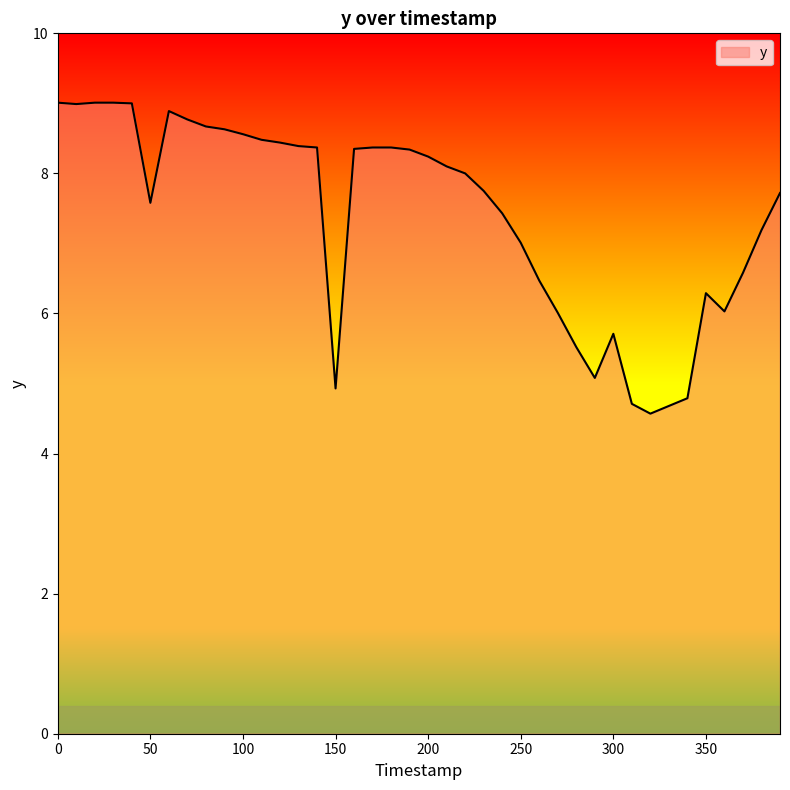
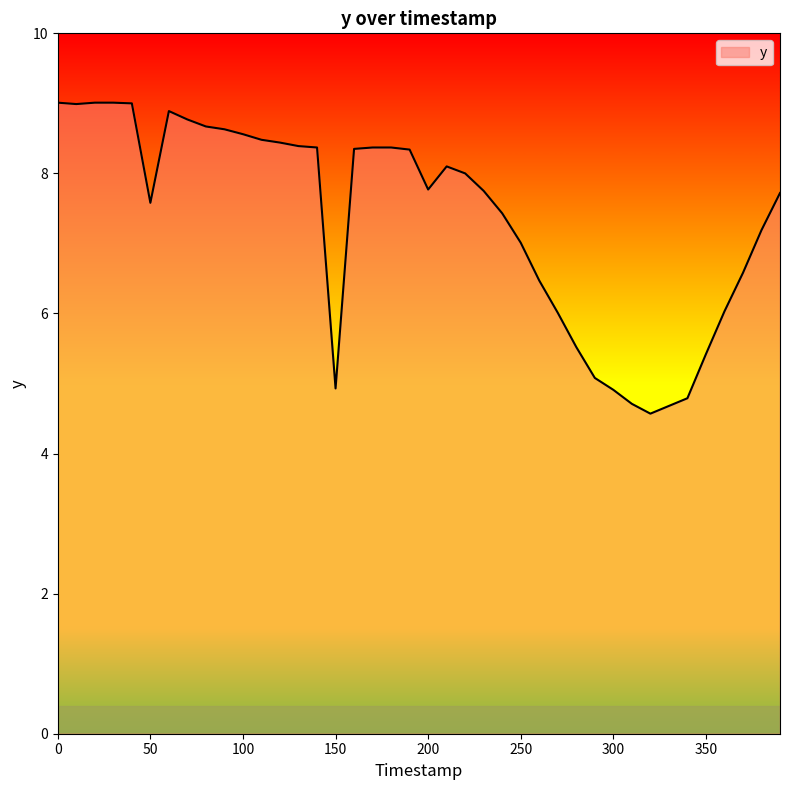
200: 8.2 -> 7.8
300: 5.7 -> 4.9
350: 6.3 -> 5.4
